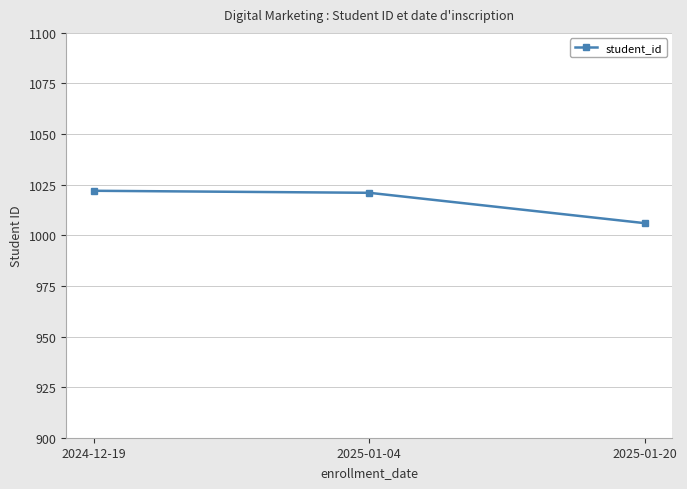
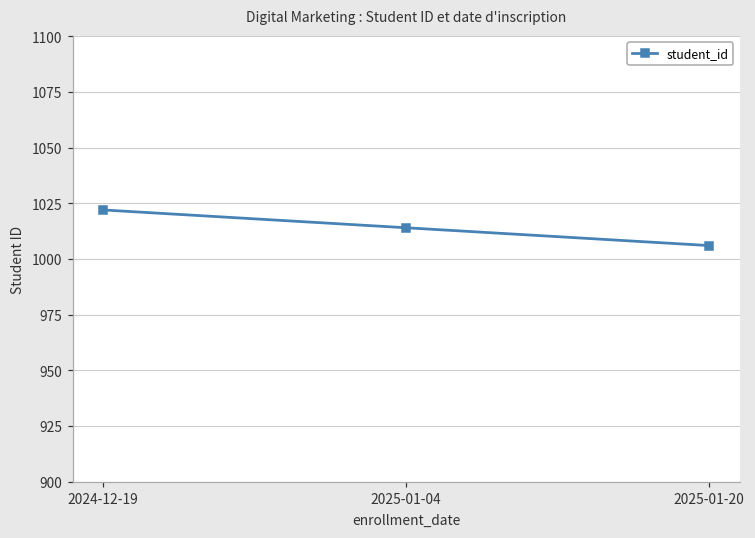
2025-01-04: 1021 -> 1014
